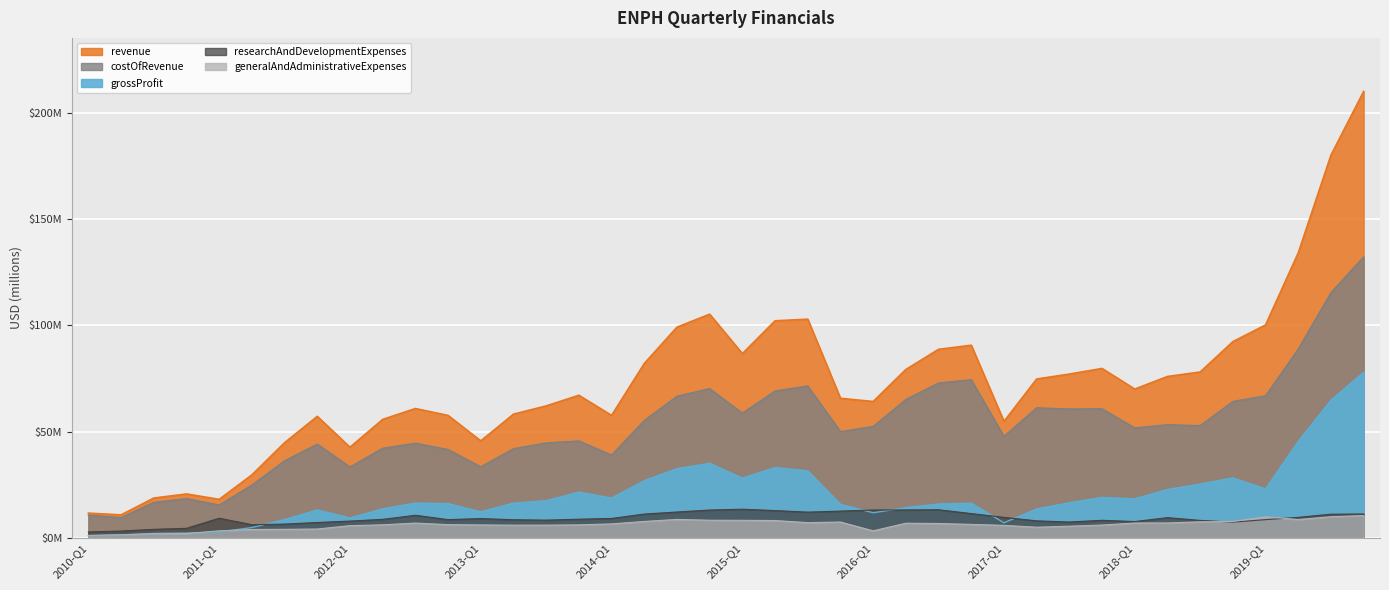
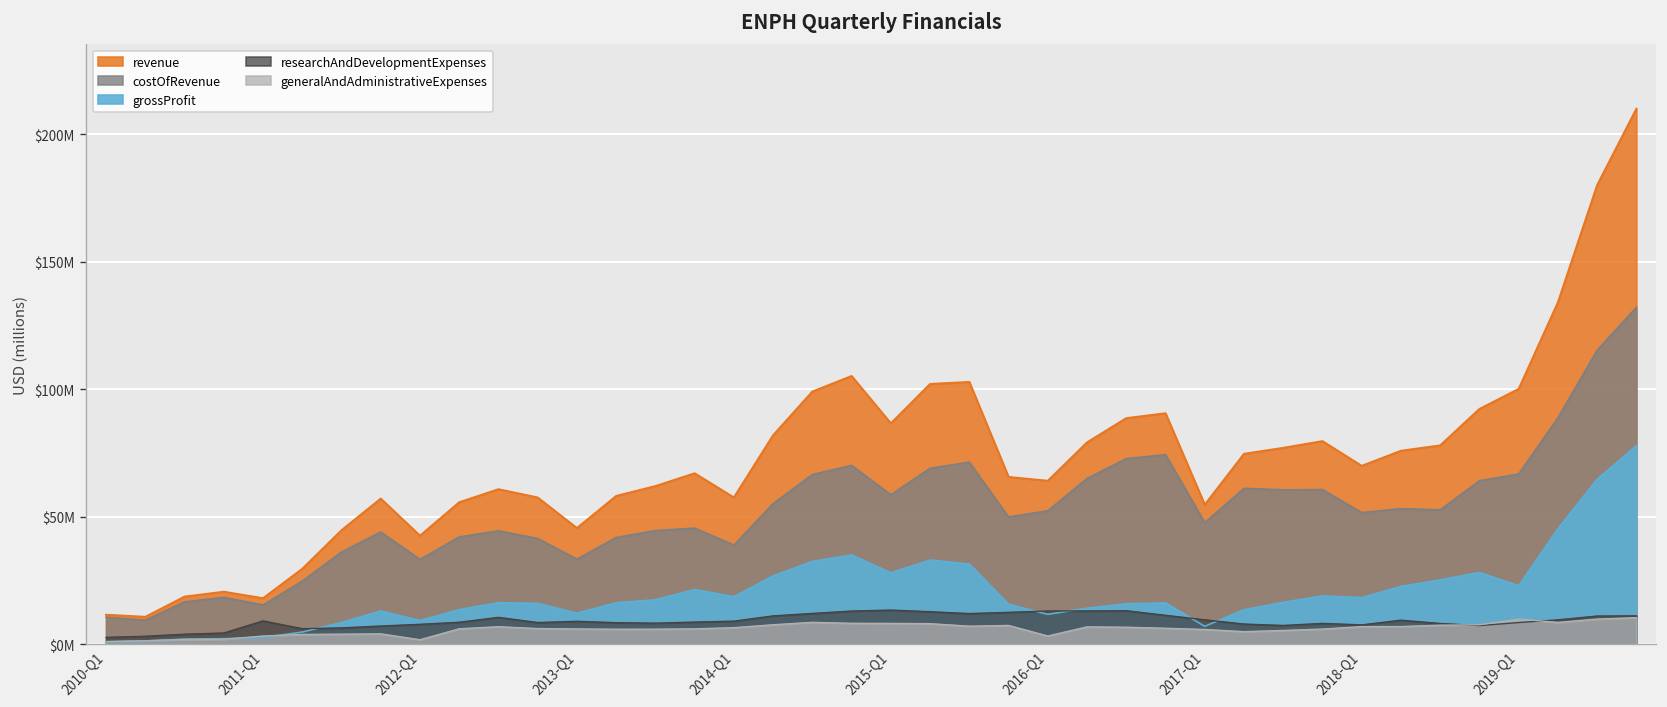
generalAndAdministrativeExpenses, 2012-Q1: $6000000 -> $2000000
